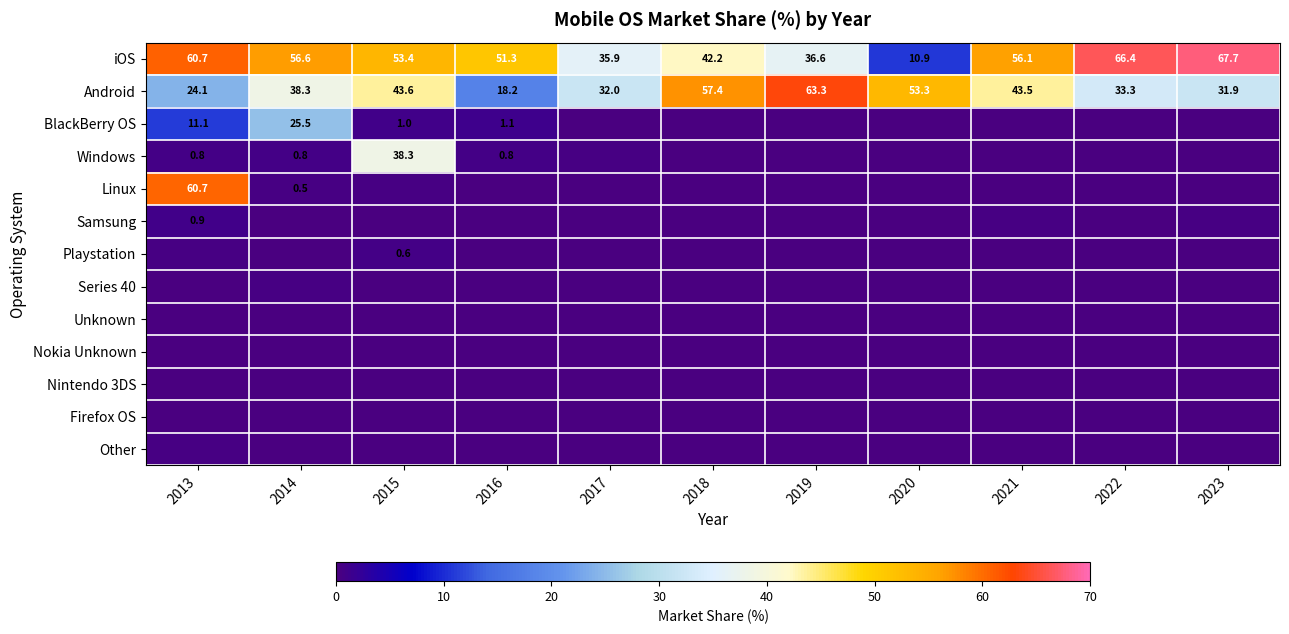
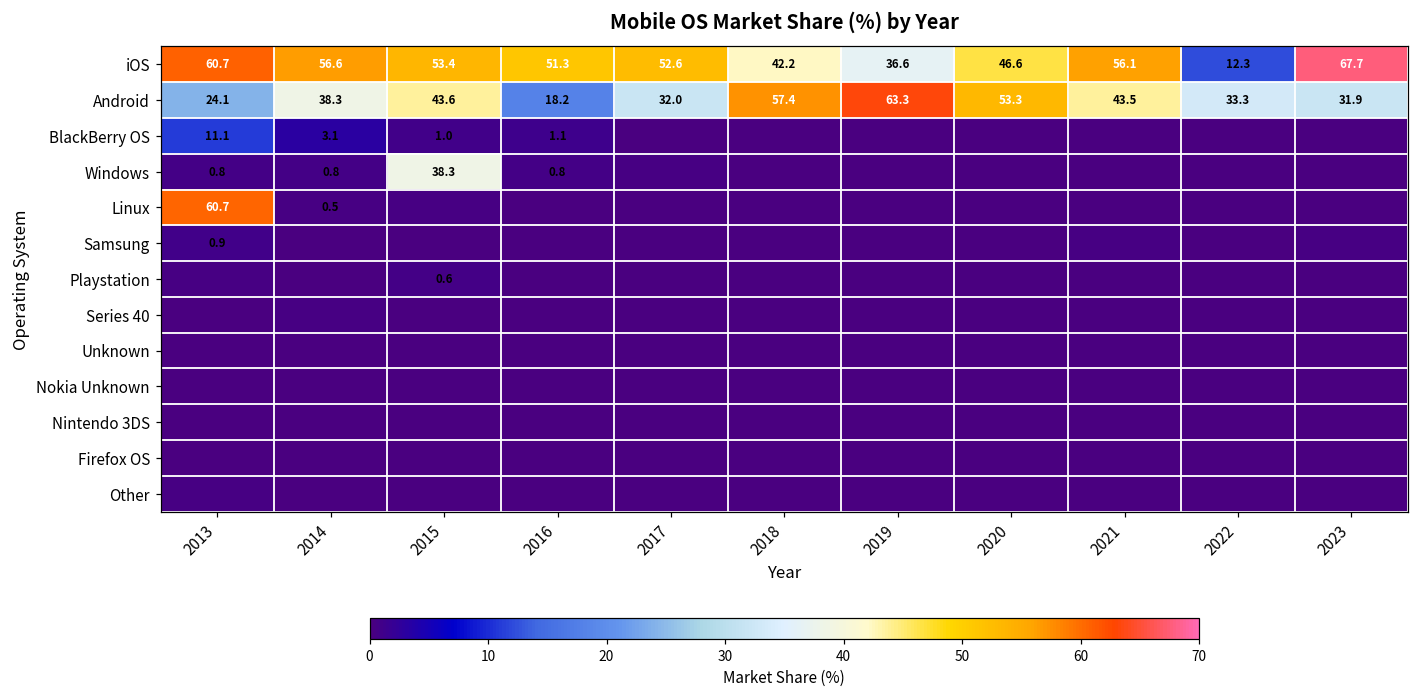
iOS, 2017: 35.9 -> 52.6
iOS, 2020: 10.9 -> 46.6
iOS, 2022: 66.4 -> 12.3
BlackBerry OS, 2014: 25.5 -> 3.1
